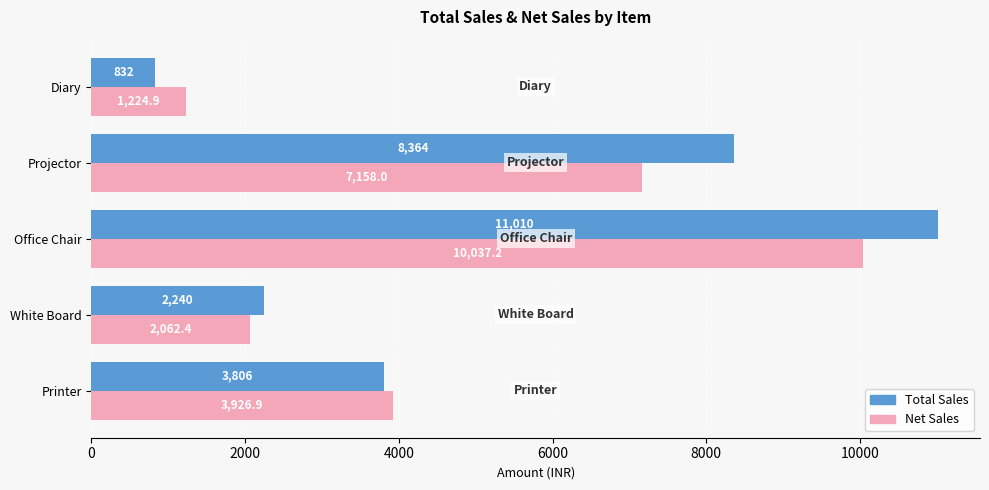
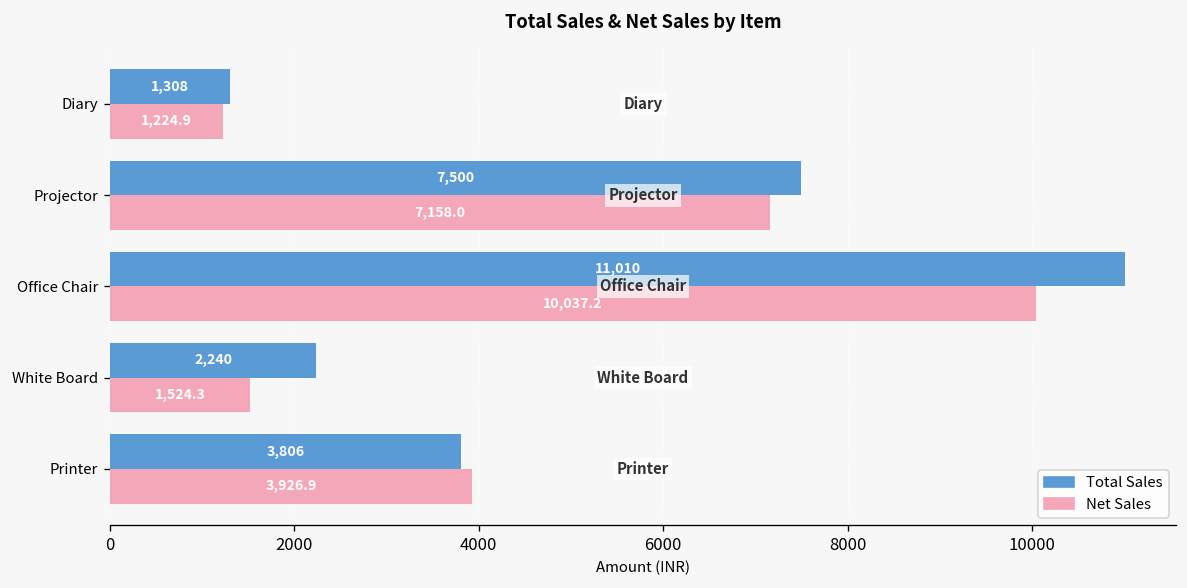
Total Sales, Diary: 832 -> 1,308
Total Sales, Projector: 8,364 -> 7,500
Net Sales, White Board: 2,062.4 -> 1,524.3
